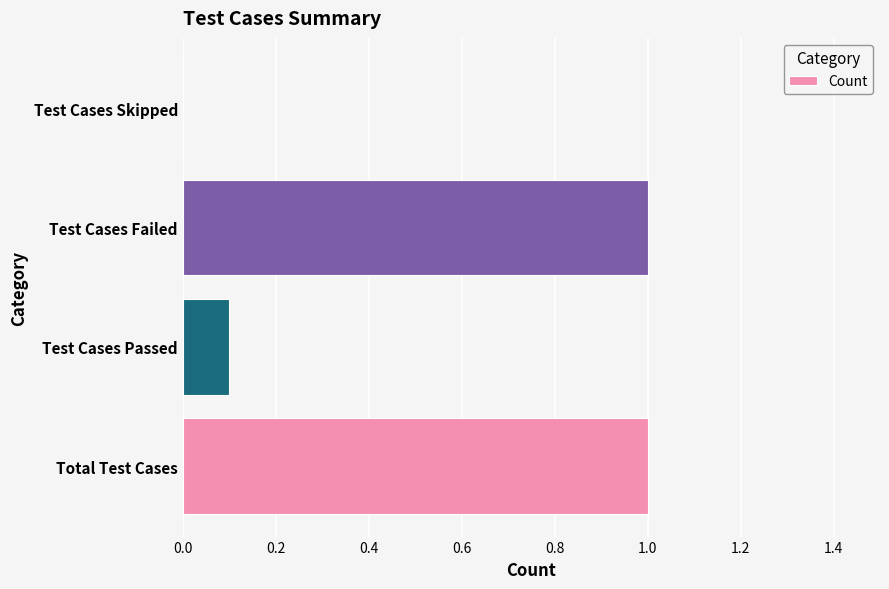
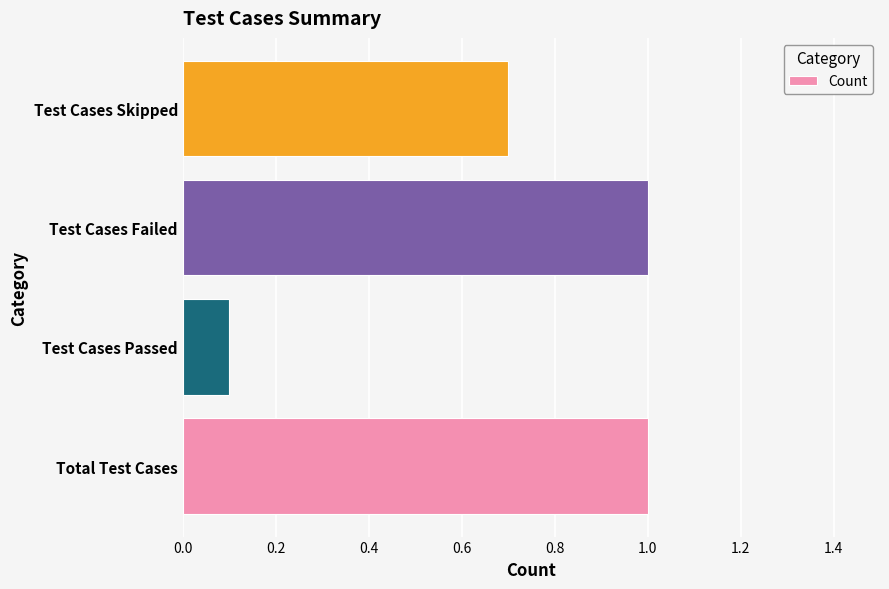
Test Cases Skipped: 0.0 -> 0.7
